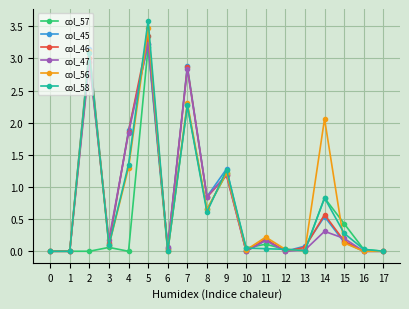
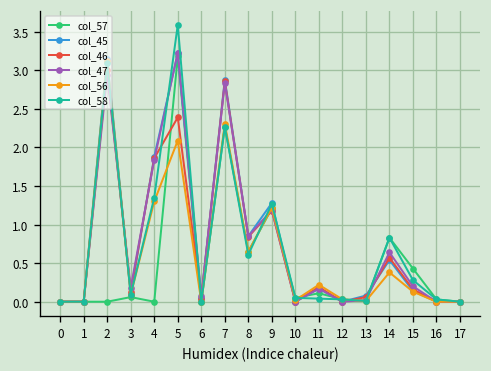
col_46, 5: 3.4 -> 2.4
col_56, 5: 3.5 -> 2.1
col_47, 14: 0.3 -> 0.6
col_56, 14: 2.1 -> 0.4
